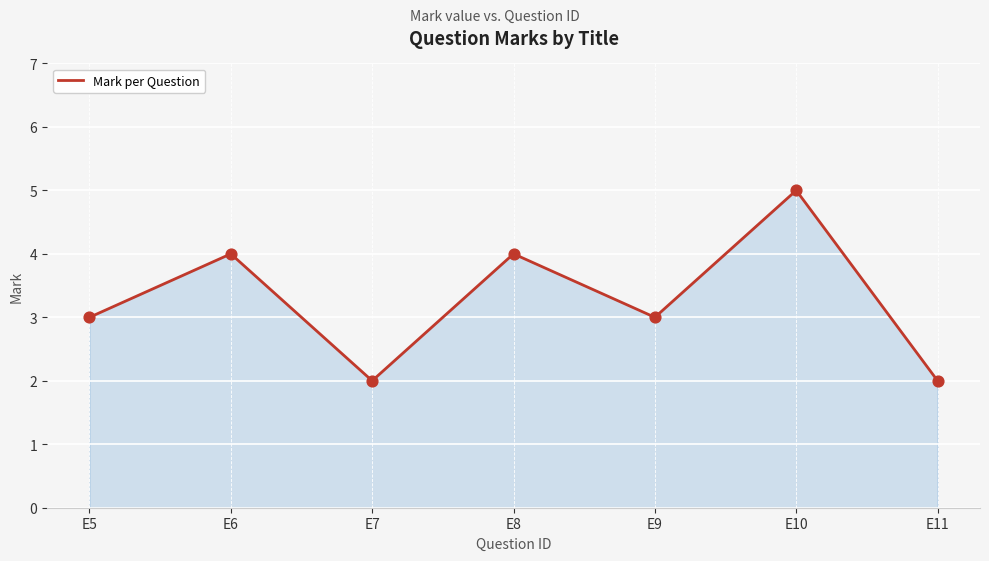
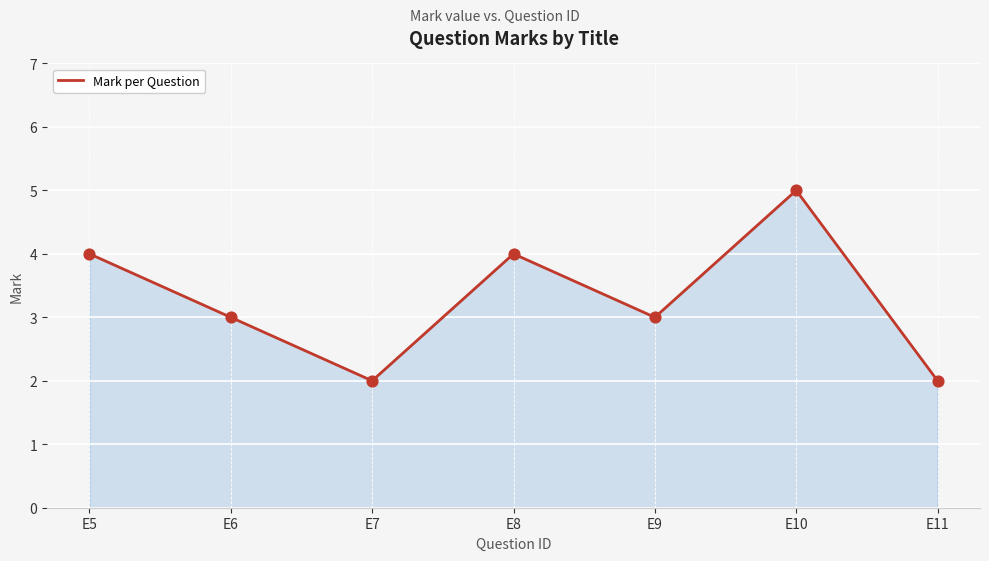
E5: 3 -> 4
E6: 4 -> 3
